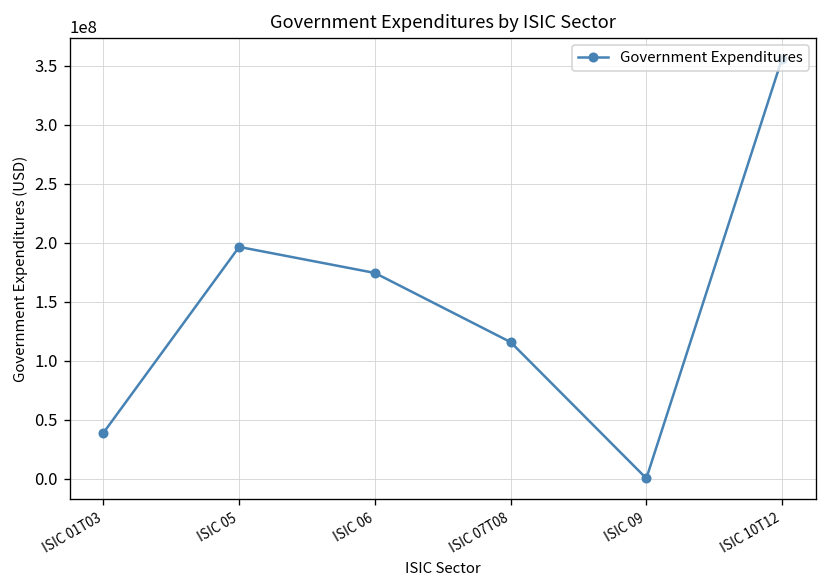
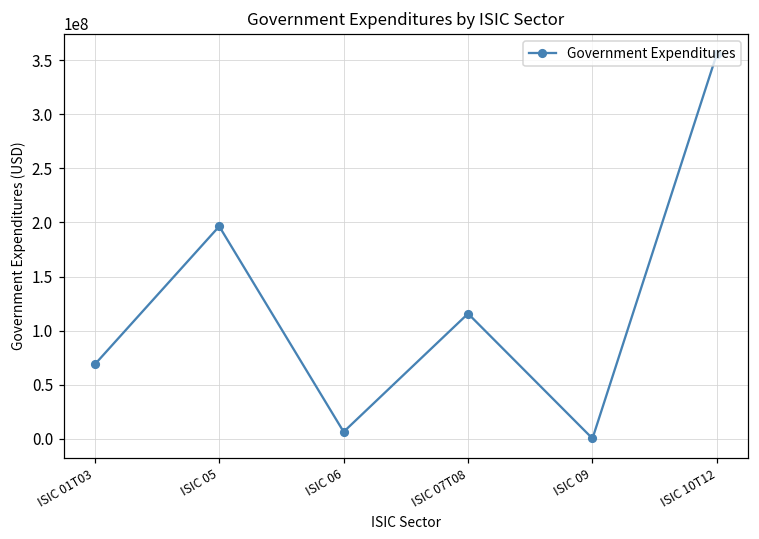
ISIC 01T03: 40000000 -> 70000000
ISIC 06: 170000000 -> 10000000
